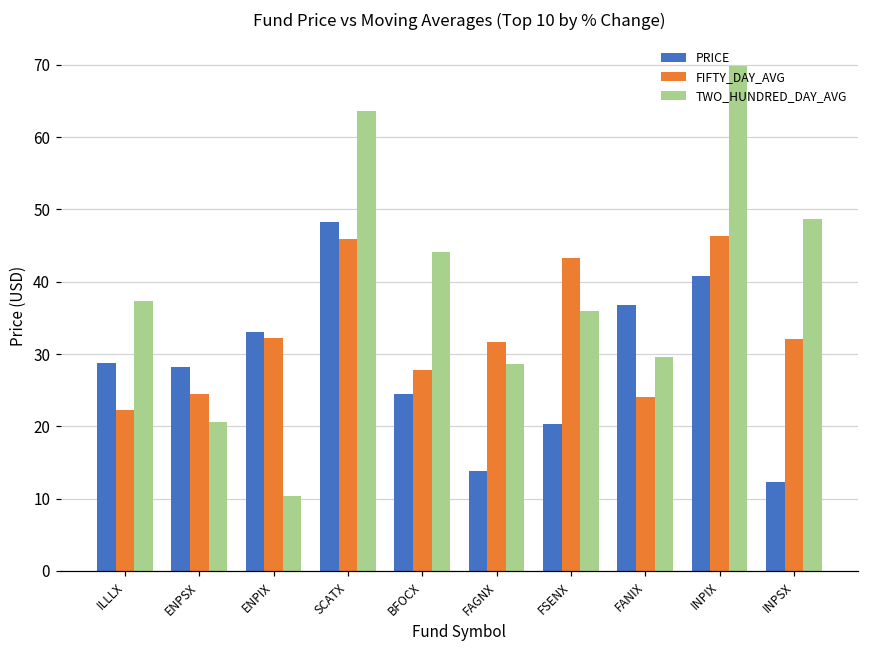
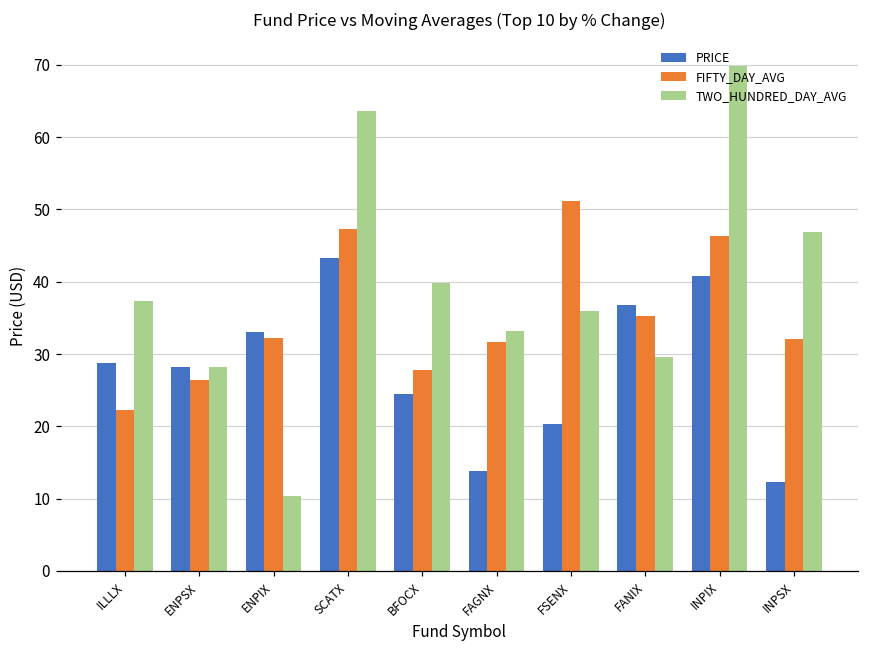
FIFTY_DAY_AVG, ENPSX: 24 -> 26
TWO_HUNDRED_DAY_AVG, ENPSX: 21 -> 28
PRICE, SCATX: 48 -> 43
FIFTY_DAY_AVG, SCATX: 46 -> 47
TWO_HUNDRED_DAY_AVG, BFOCX: 44 -> 40
TWO_HUNDRED_DAY_AVG, FAGNX: 29 -> 33
FIFTY_DAY_AVG, FSENX: 43 -> 51
FIFTY_DAY_AVG, FANIX: 24 -> 35
TWO_HUNDRED_DAY_AVG, INPSX: 49 -> 47
